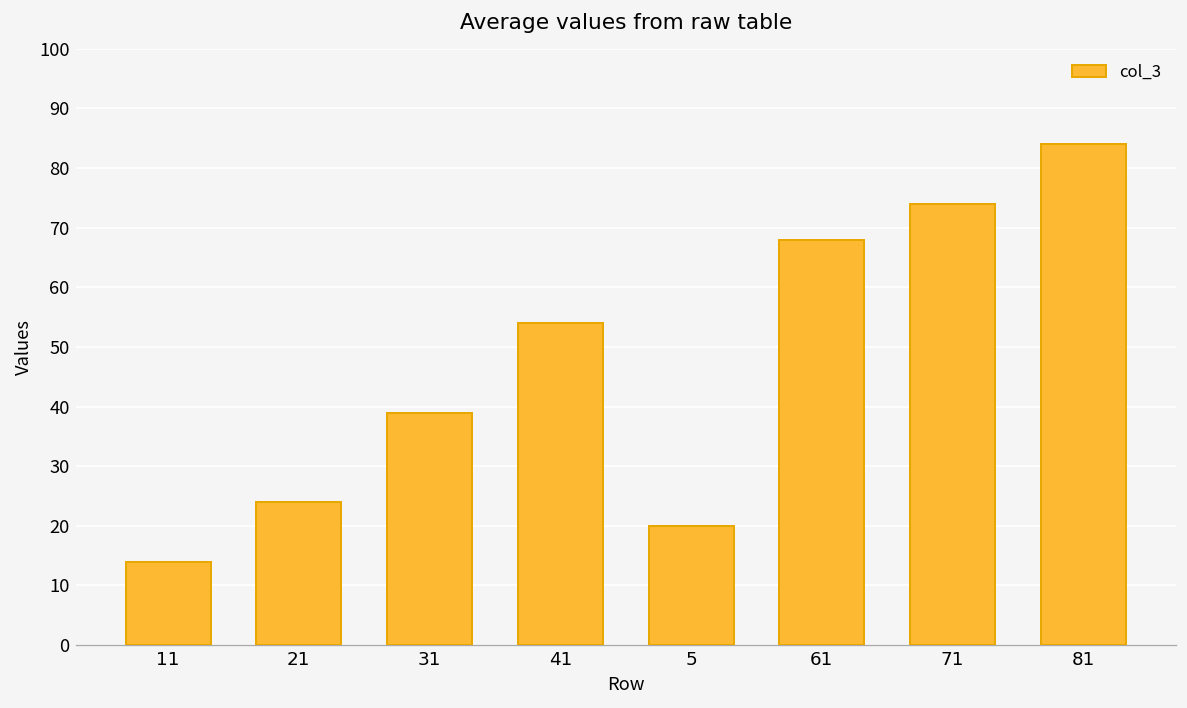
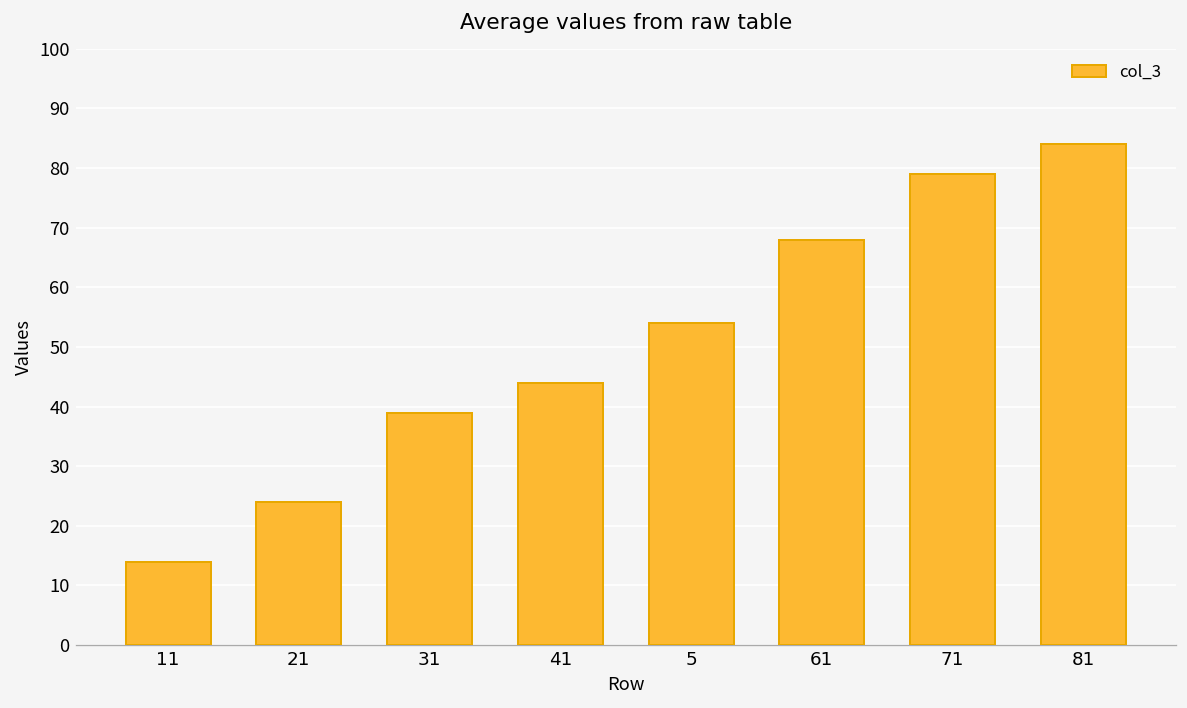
41: 54 -> 44
5: 20 -> 54
71: 74 -> 79
